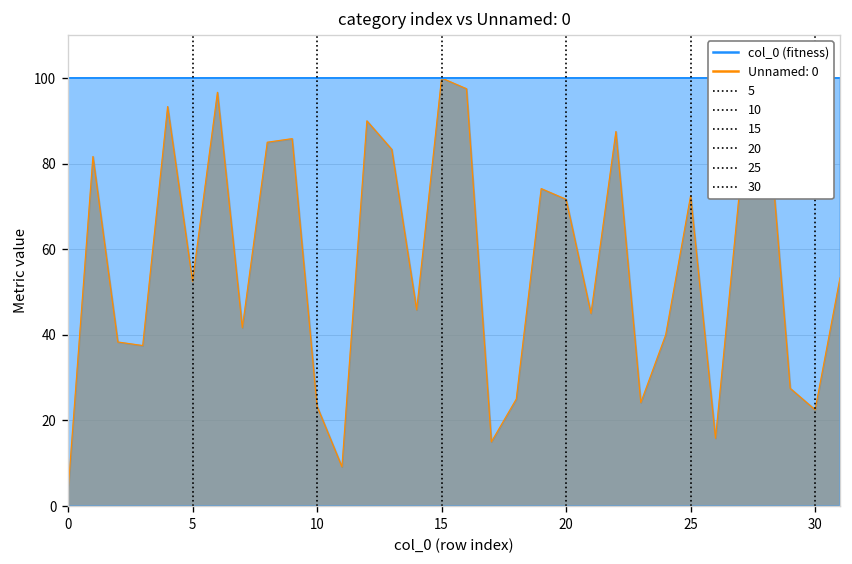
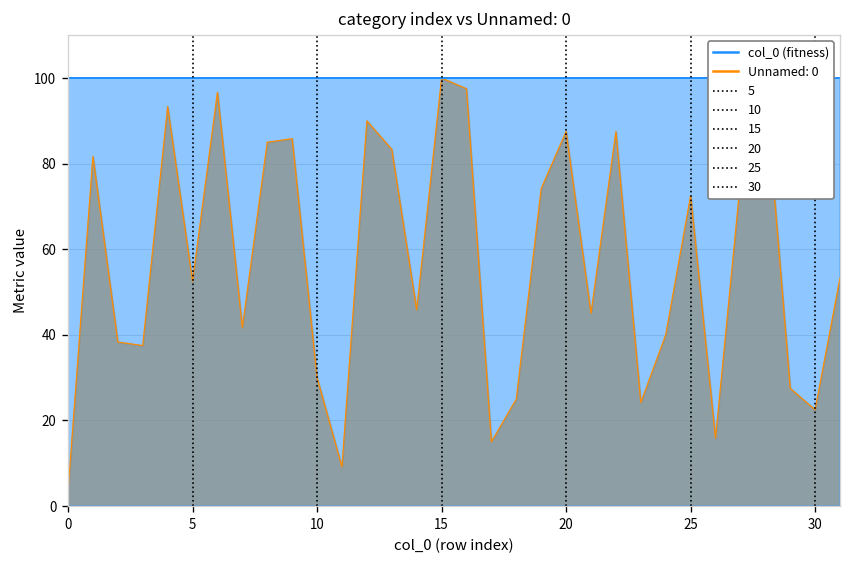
Unnamed: 0, 10: 23 -> 30
Unnamed: 0, 20: 72 -> 88
